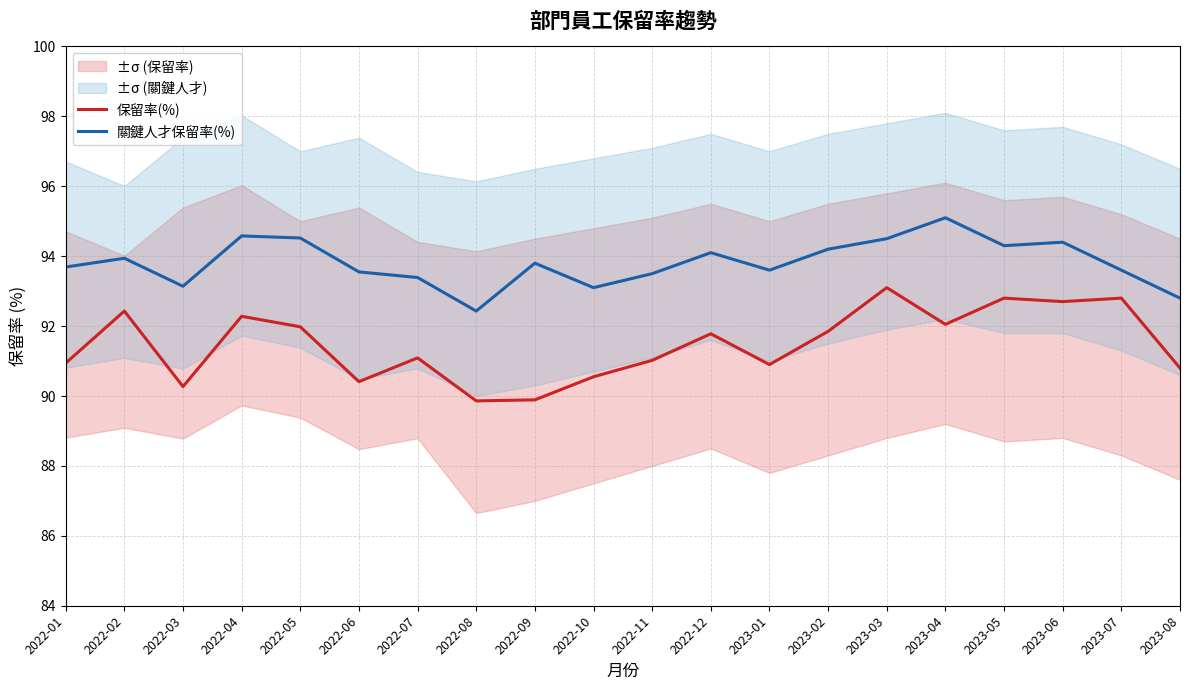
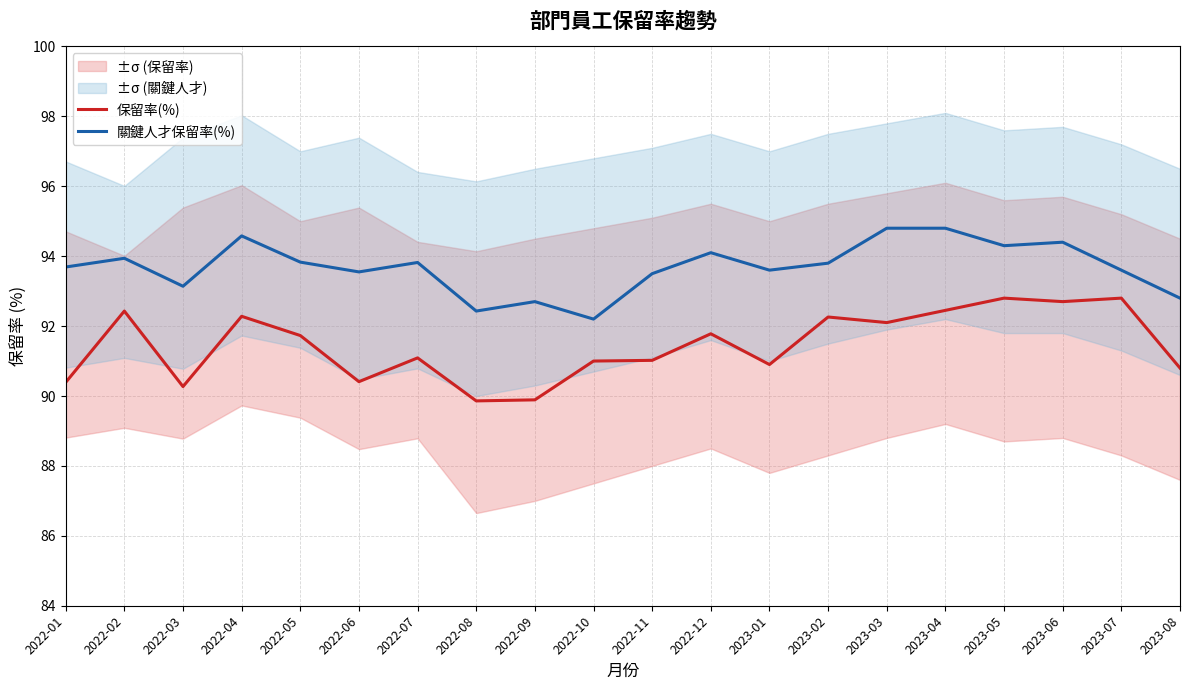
保留率(%), 2022-01: 90.9 -> 90.4
保留率(%), 2022-05: 92.0 -> 91.7
關鍵人才保留率(%), 2022-05: 94.5 -> 93.8
關鍵人才保留率(%), 2022-07: 93.4 -> 93.8
關鍵人才保留率(%), 2022-09: 93.8 -> 92.7
保留率(%), 2022-10: 90.6 -> 91.0
關鍵人才保留率(%), 2022-10: 93.1 -> 92.2
保留率(%), 2023-02: 91.9 -> 92.3
關鍵人才保留率(%), 2023-02: 94.2 -> 93.8
保留率(%), 2023-03: 93.1 -> 92.1
關鍵人才保留率(%), 2023-03: 94.5 -> 94.8
保留率(%), 2023-04: 92.1 -> 92.5
關鍵人才保留率(%), 2023-04: 95.1 -> 94.8
